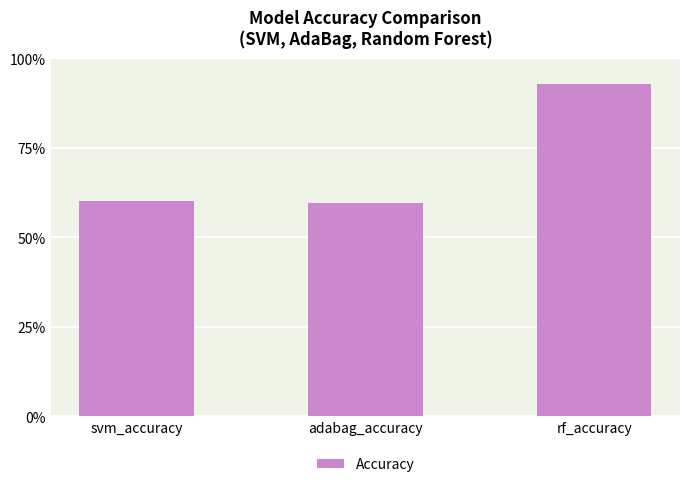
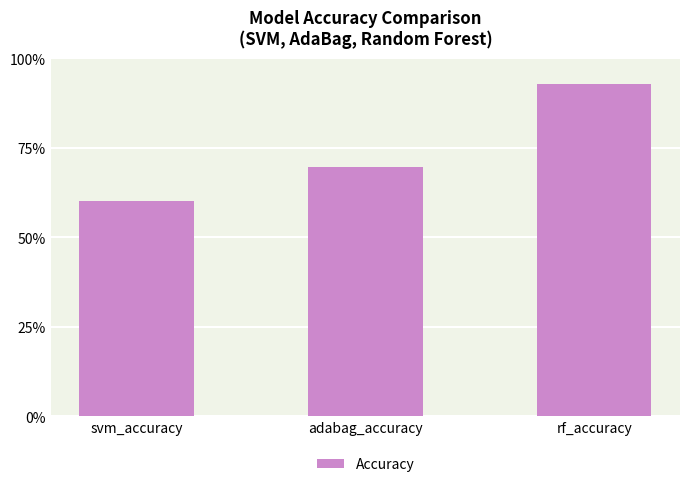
adabag_accuracy: 60% -> 70%
